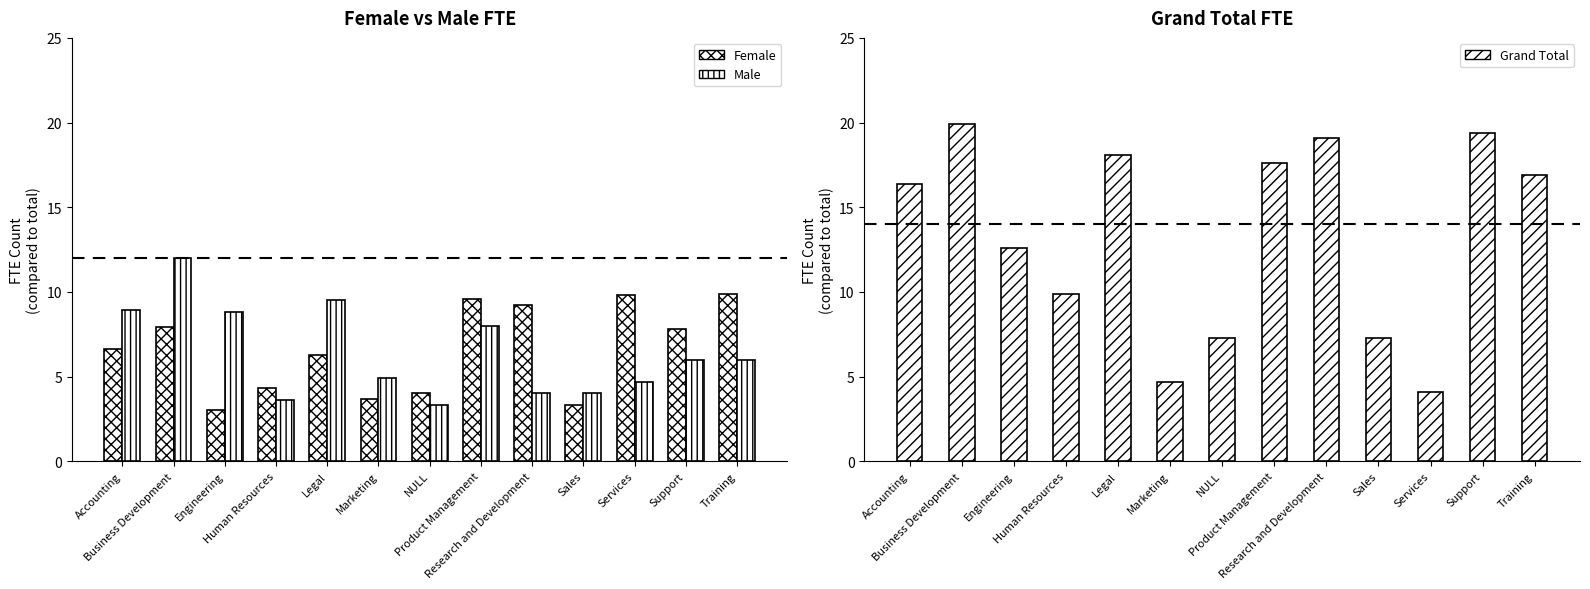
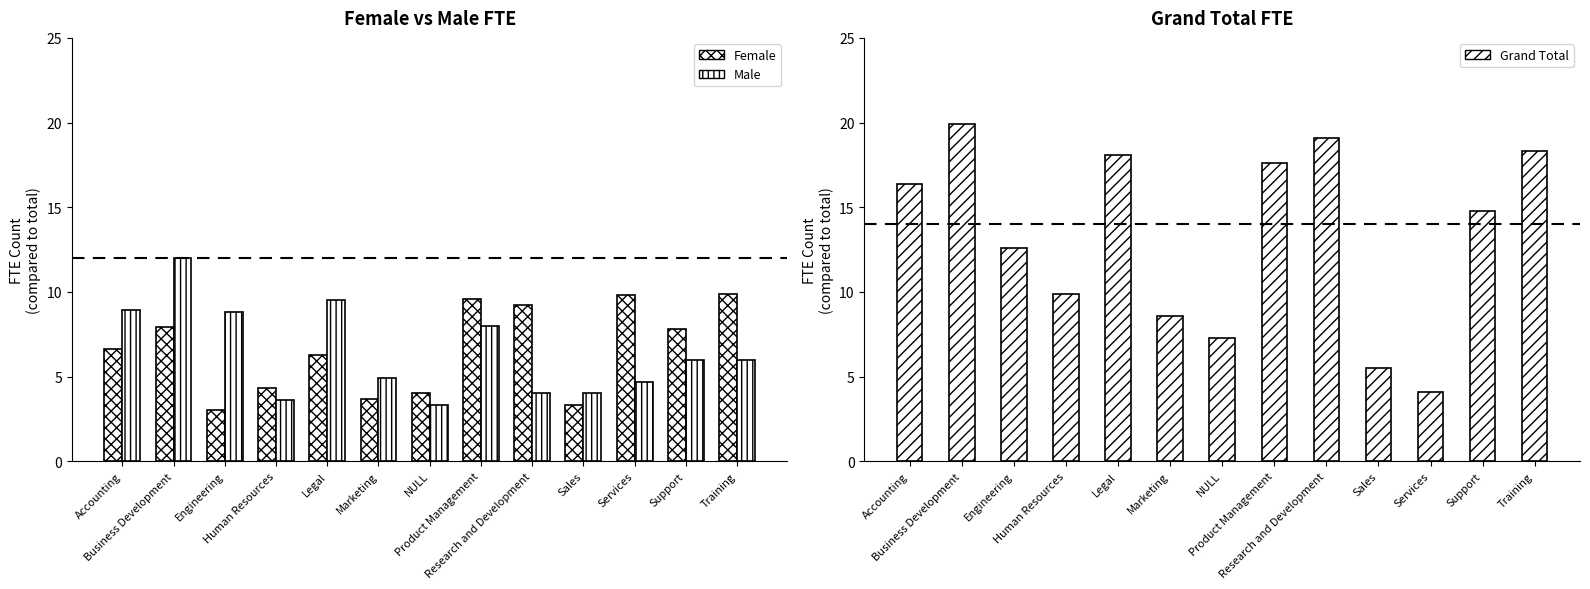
Grand Total FTE, Marketing: 4.7 -> 8.6
Grand Total FTE, Sales: 7.3 -> 5.5
Grand Total FTE, Support: 19.4 -> 14.8
Grand Total FTE, Training: 16.9 -> 18.3
